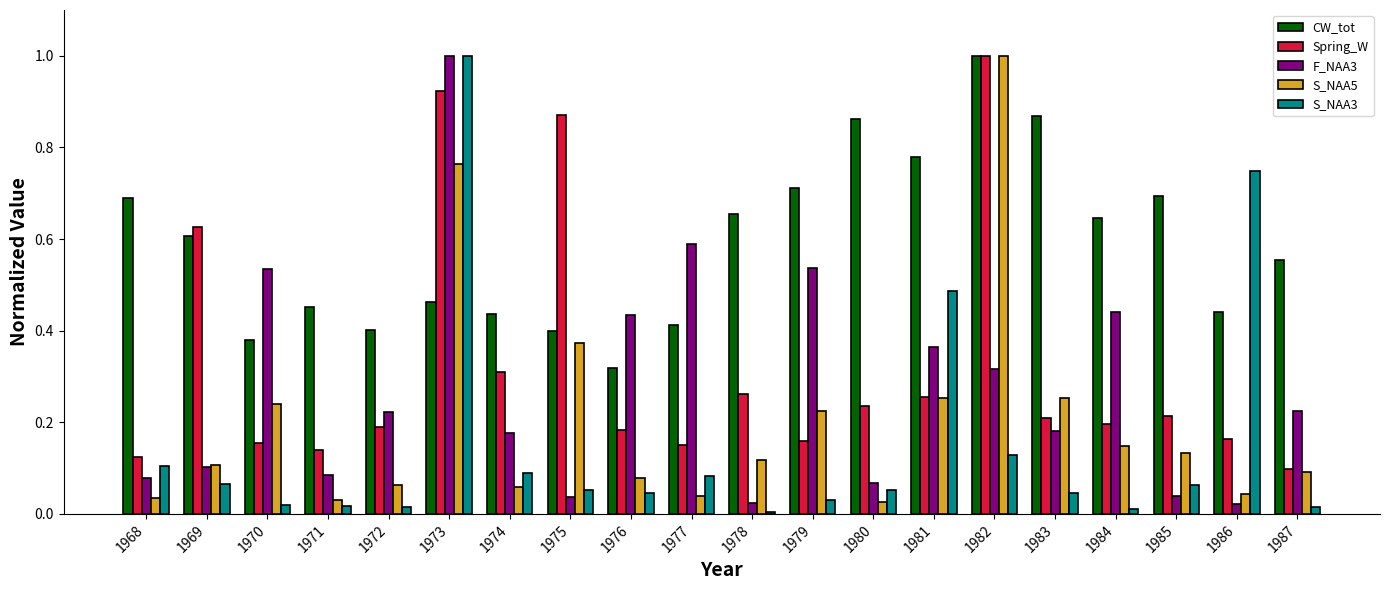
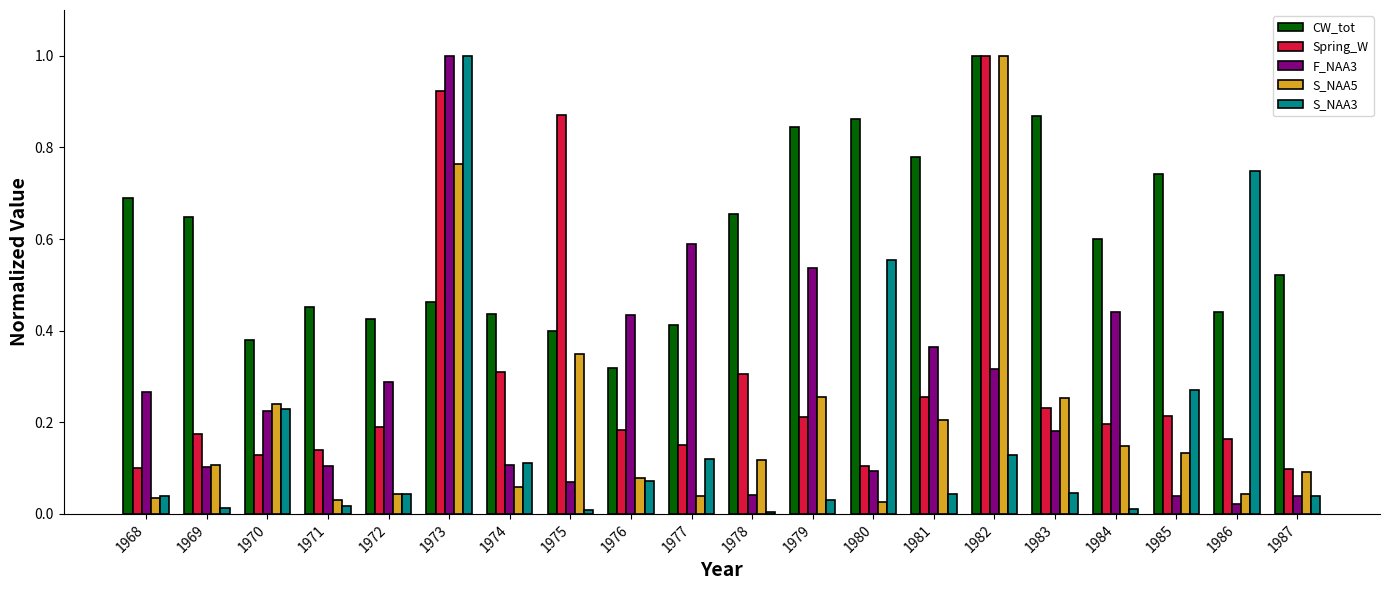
Spring_W, 1968: 0.12 -> 0.10
F_NAA3, 1968: 0.08 -> 0.27
S_NAA3, 1968: 0.10 -> 0.04
CW_tot, 1969: 0.61 -> 0.65
Spring_W, 1969: 0.63 -> 0.17
S_NAA3, 1969: 0.06 -> 0.01
Spring_W, 1970: 0.16 -> 0.13
F_NAA3, 1970: 0.54 -> 0.23
S_NAA3, 1970: 0.02 -> 0.23
F_NAA3, 1971: 0.08 -> 0.10
CW_tot, 1972: 0.40 -> 0.42
F_NAA3, 1972: 0.22 -> 0.29
S_NAA5, 1972: 0.06 -> 0.04
S_NAA3, 1972: 0.01 -> 0.04
F_NAA3, 1974: 0.18 -> 0.11
S_NAA3, 1974: 0.09 -> 0.11
F_NAA3, 1975: 0.04 -> 0.07
S_NAA5, 1975: 0.37 -> 0.35
S_NAA3, 1975: 0.05 -> 0.01
S_NAA3, 1976: 0.05 -> 0.07
S_NAA3, 1977: 0.08 -> 0.12
Spring_W, 1978: 0.26 -> 0.31
F_NAA3, 1978: 0.02 -> 0.04
CW_tot, 1979: 0.71 -> 0.84
Spring_W, 1979: 0.16 -> 0.21
S_NAA5, 1979: 0.22 -> 0.25
Spring_W, 1980: 0.24 -> 0.11
F_NAA3, 1980: 0.07 -> 0.09
S_NAA3, 1980: 0.05 -> 0.55
S_NAA5, 1981: 0.25 -> 0.20
S_NAA3, 1981: 0.49 -> 0.04
Spring_W, 1983: 0.21 -> 0.23
CW_tot, 1984: 0.65 -> 0.60
CW_tot, 1985: 0.69 -> 0.74
S_NAA3, 1985: 0.06 -> 0.27
CW_tot, 1987: 0.56 -> 0.52
F_NAA3, 1987: 0.22 -> 0.04
S_NAA3, 1987: 0.02 -> 0.04
